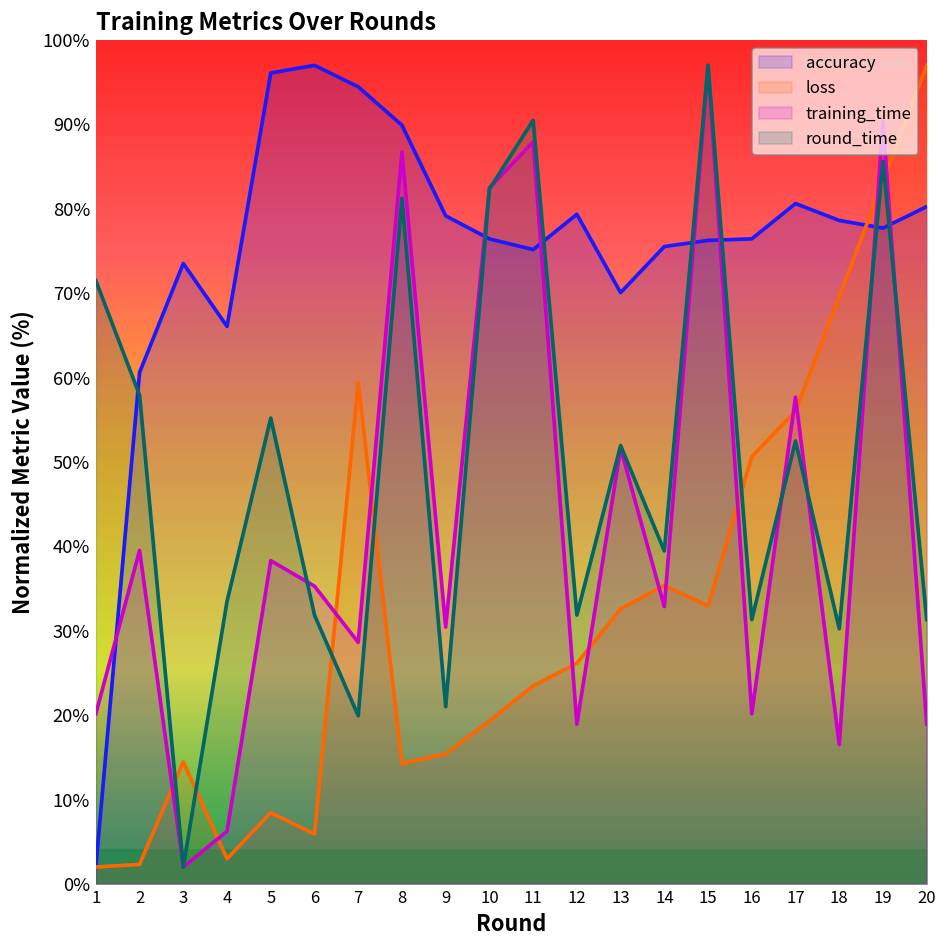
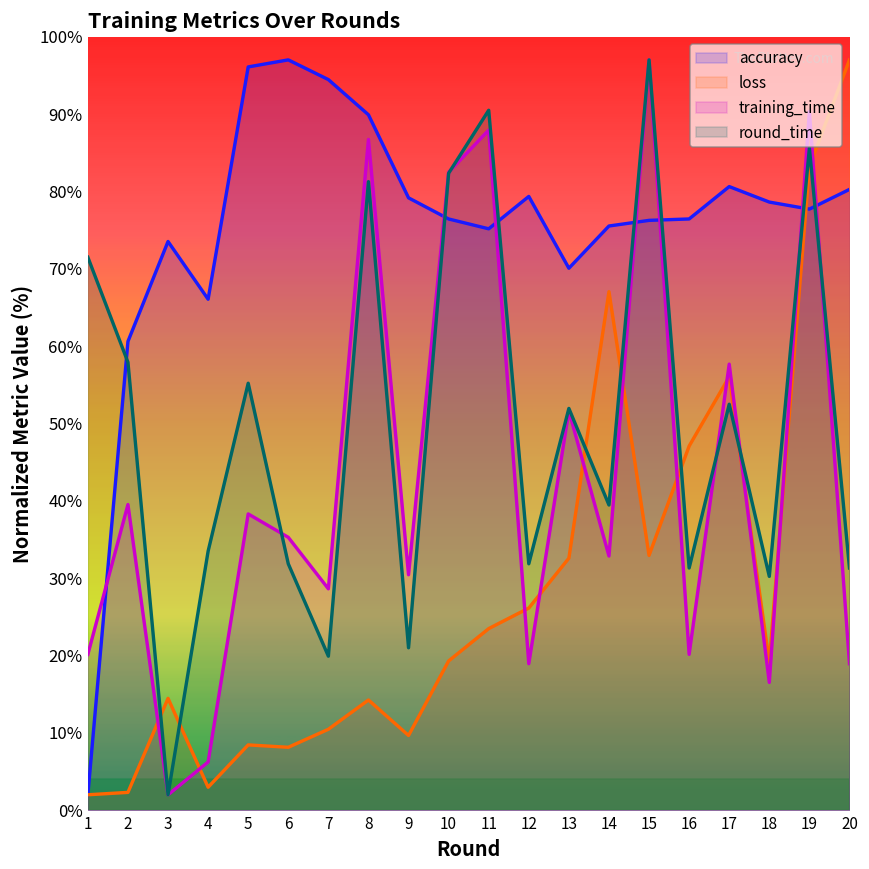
loss, 6: 6% -> 8%
loss, 7: 59% -> 10%
loss, 9: 15% -> 10%
loss, 14: 35% -> 67%
loss, 16: 51% -> 47%
loss, 18: 70% -> 19%
